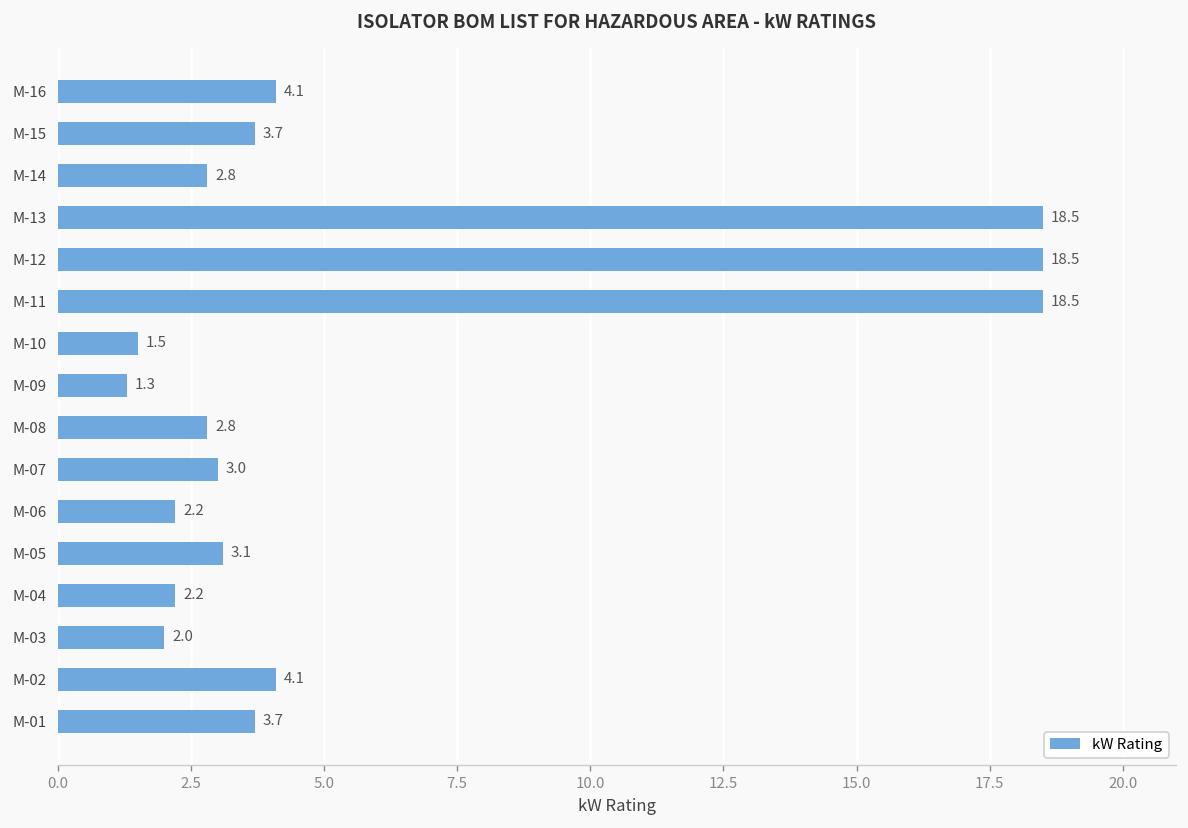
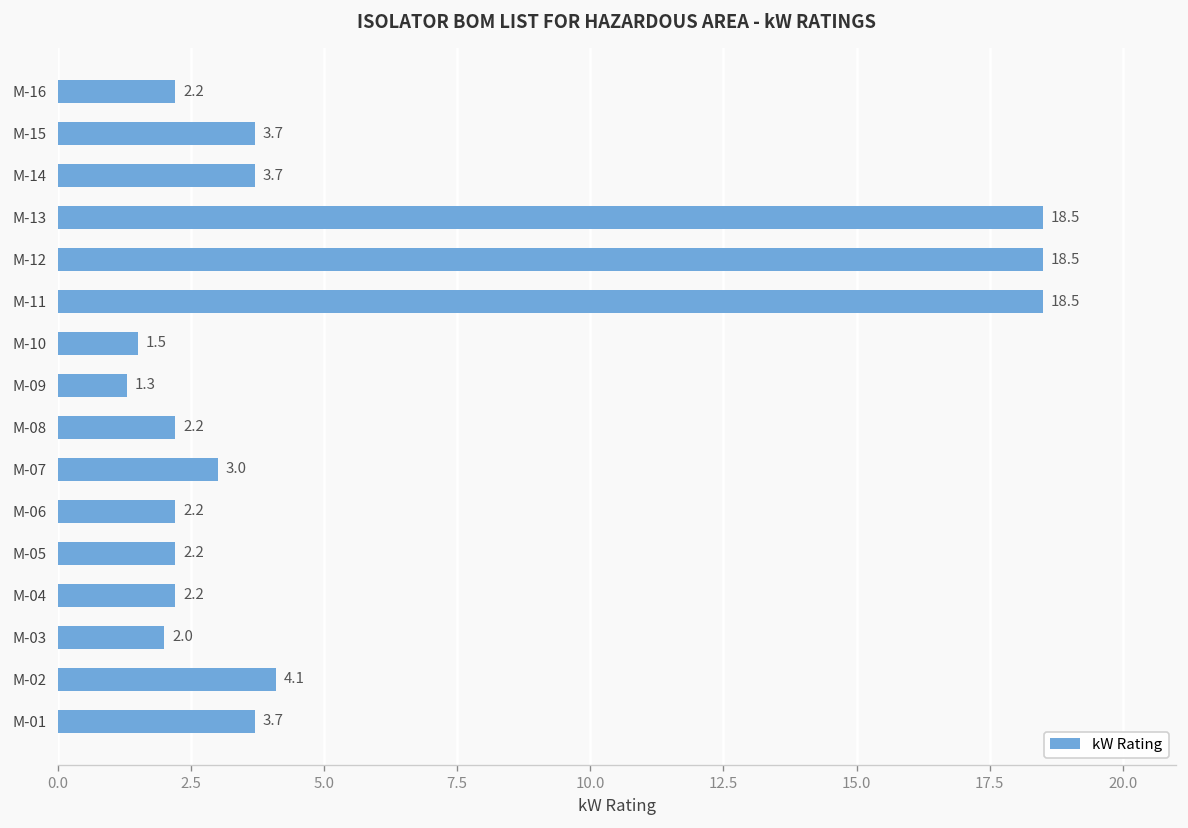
M-16: 4.1 -> 2.2
M-14: 2.8 -> 3.7
M-08: 2.8 -> 2.2
M-05: 3.1 -> 2.2
